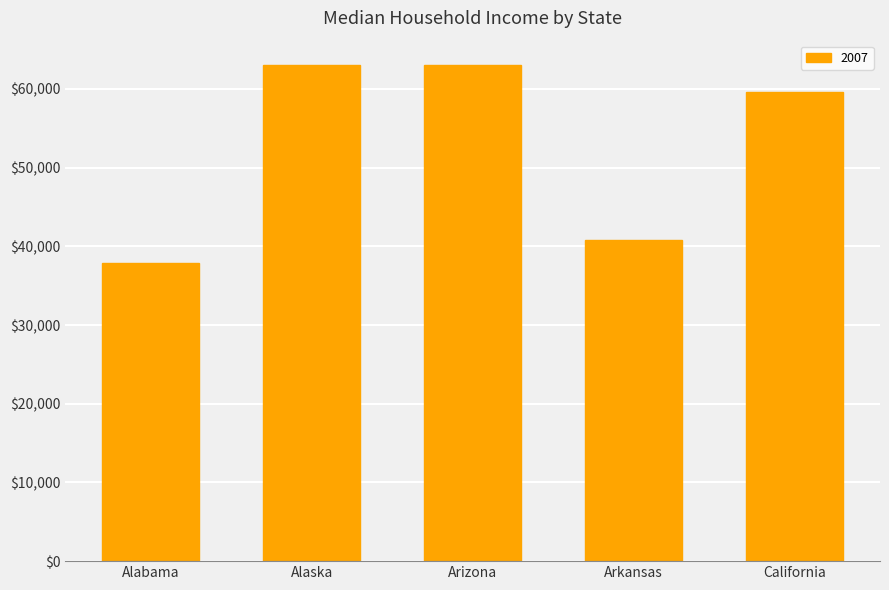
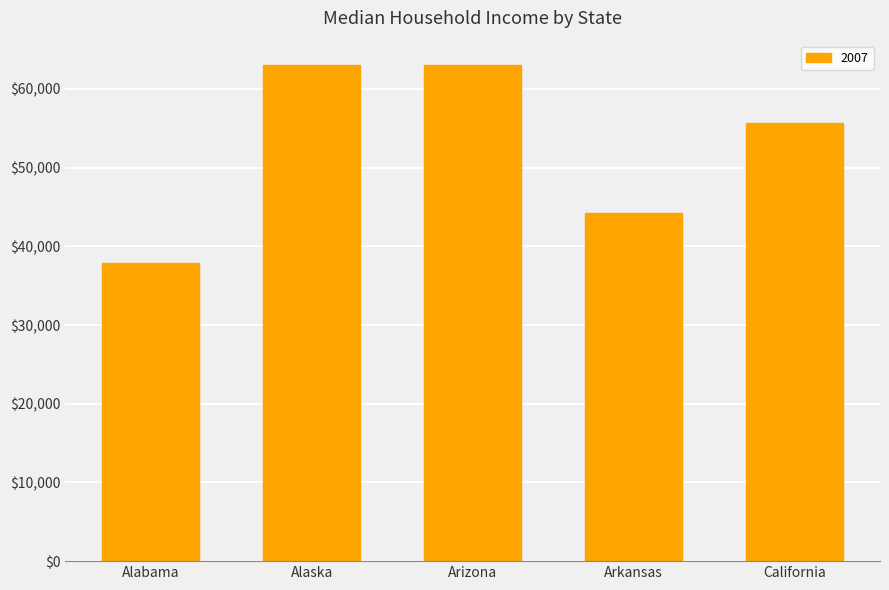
Arkansas: $41,000 -> $44,000
California: $60,000 -> $56,000
